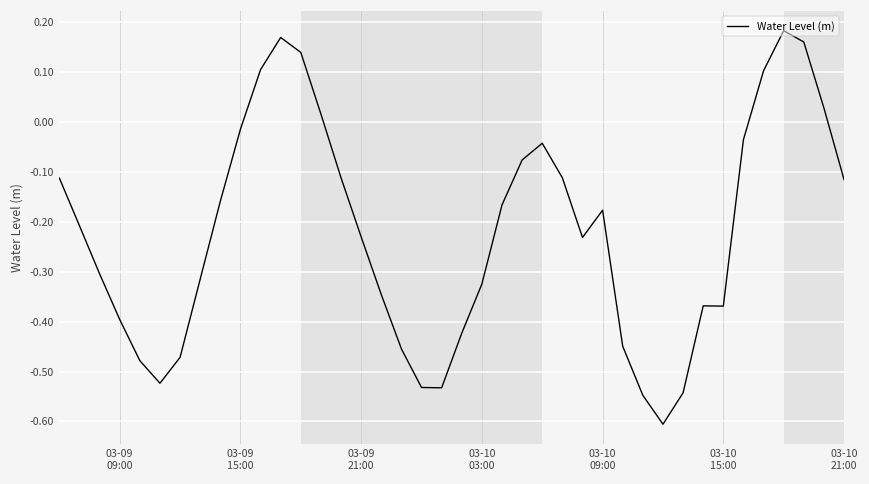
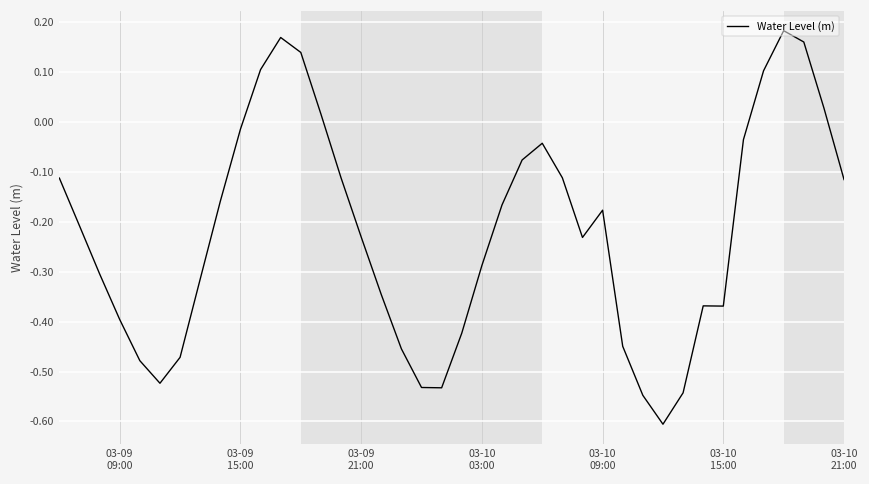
03-10 03:00: -0.32 -> -0.29
